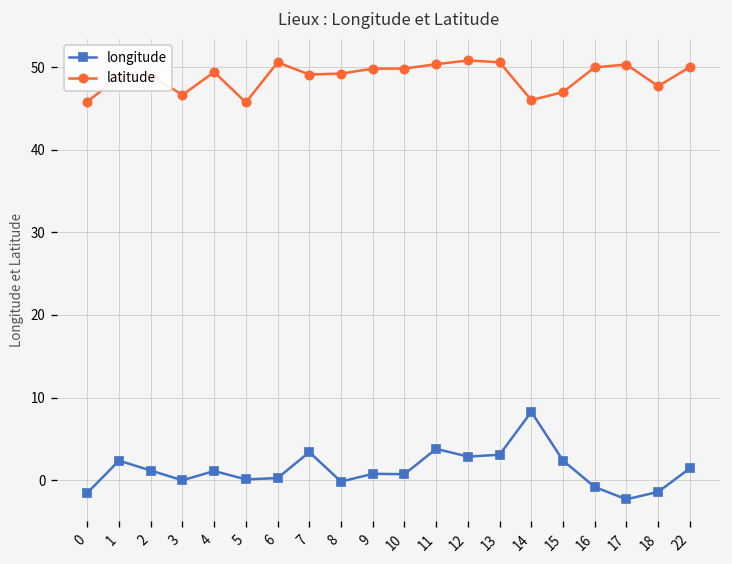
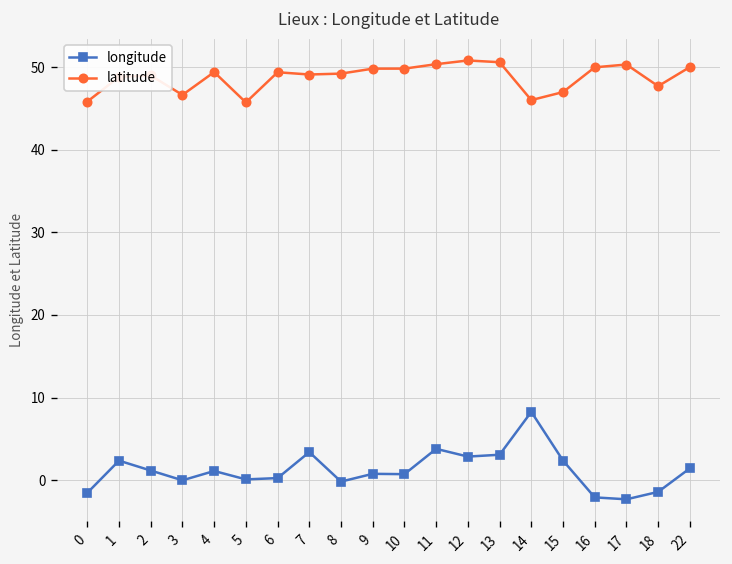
latitude, 6: 51 -> 49
longitude, 16: -1 -> -2
